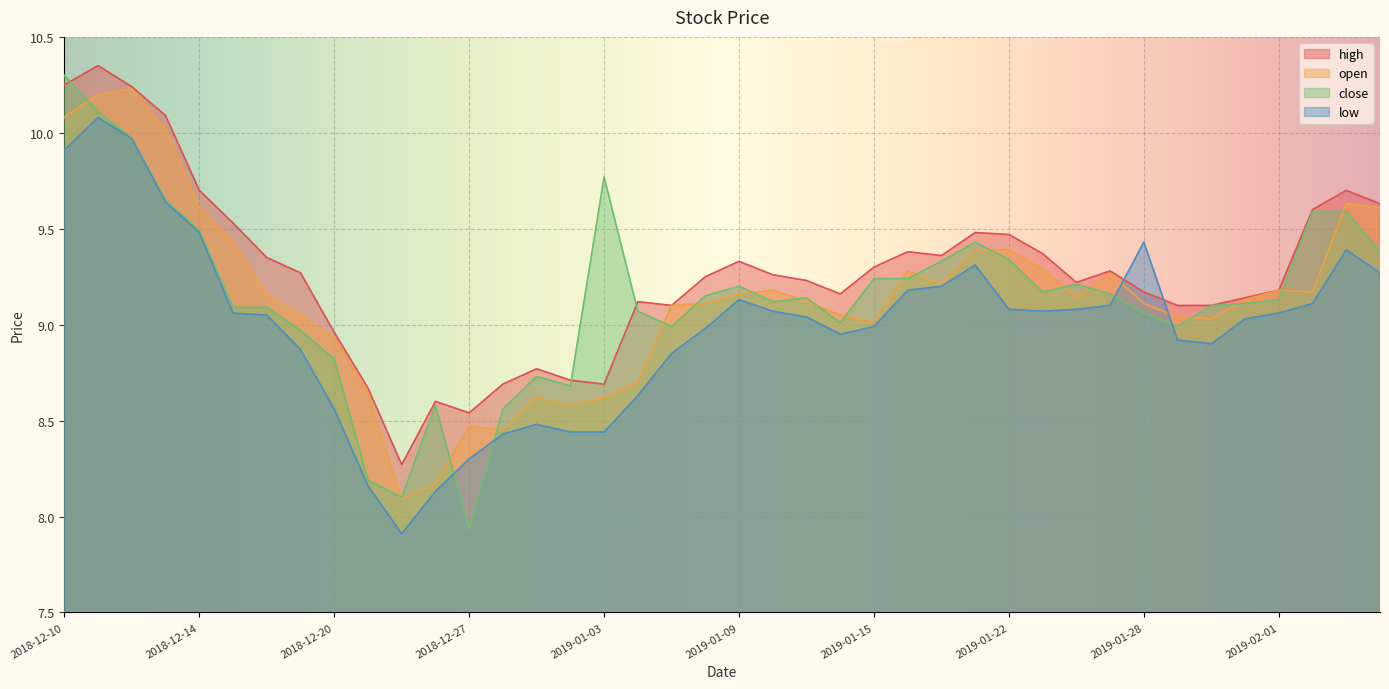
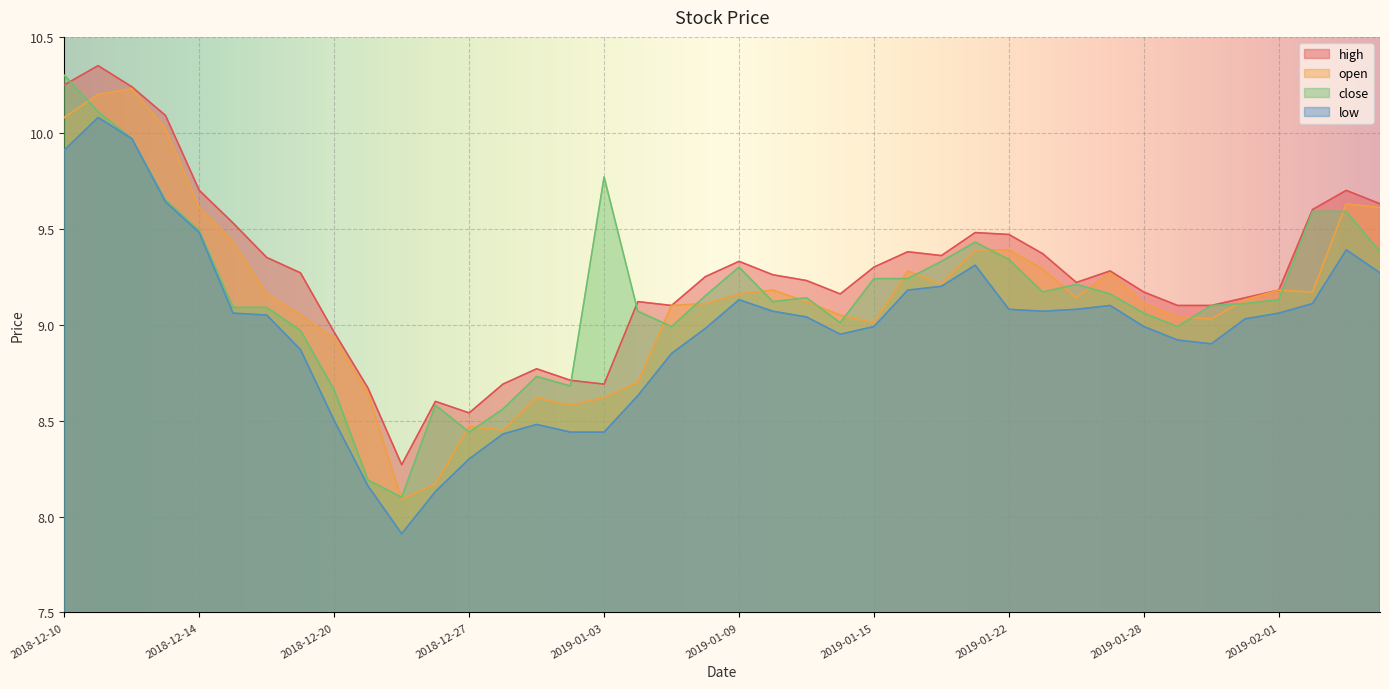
close, 2018-12-20: 8.82 -> 8.66
low, 2018-12-20: 8.56 -> 8.50
close, 2018-12-27: 7.93 -> 8.44
close, 2019-01-09: 9.2 -> 9.3
low, 2019-01-28: 9.43 -> 8.99
